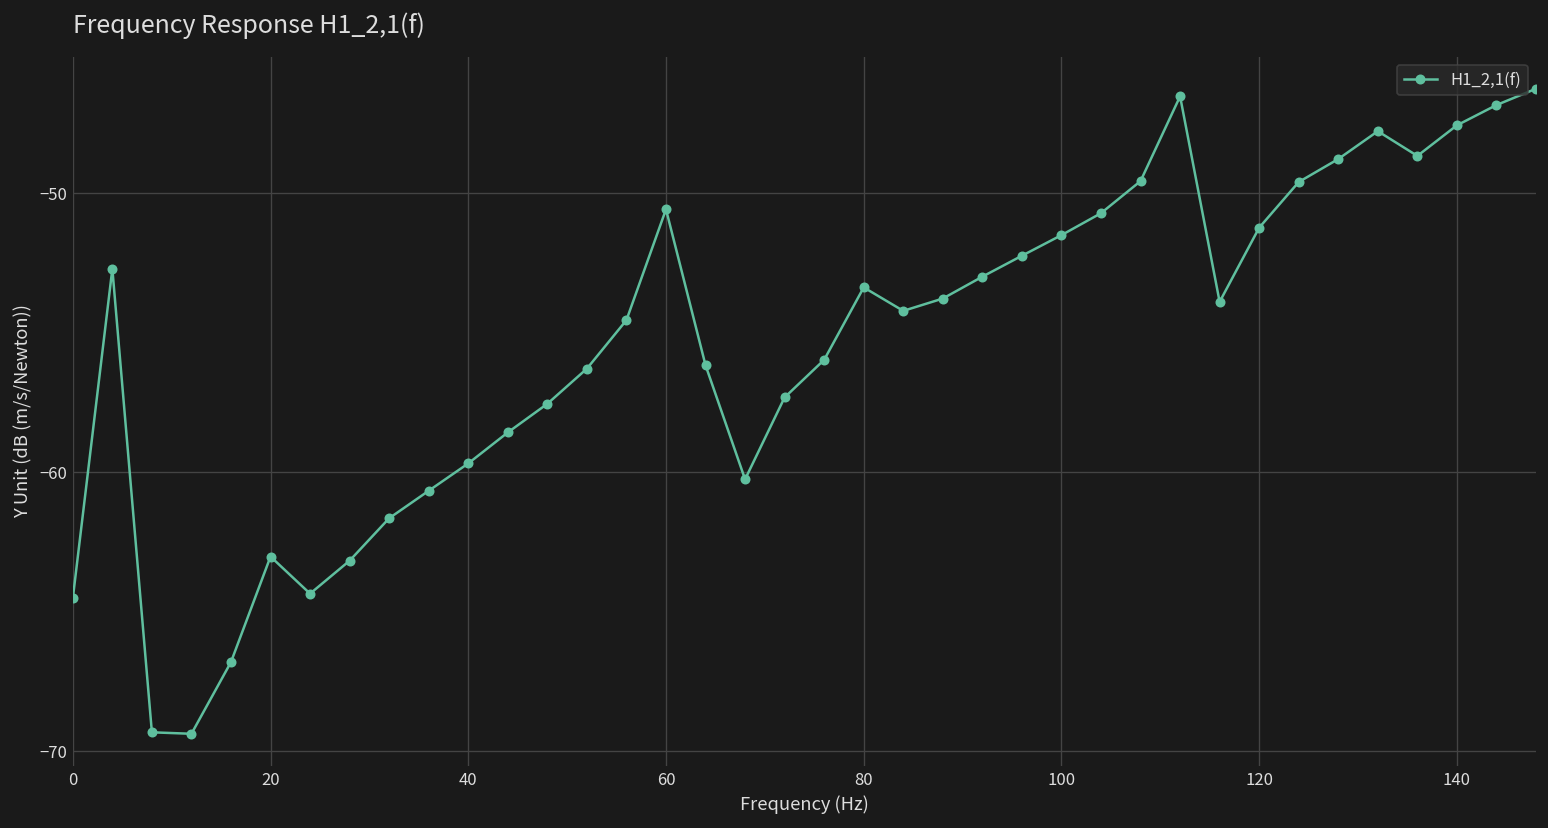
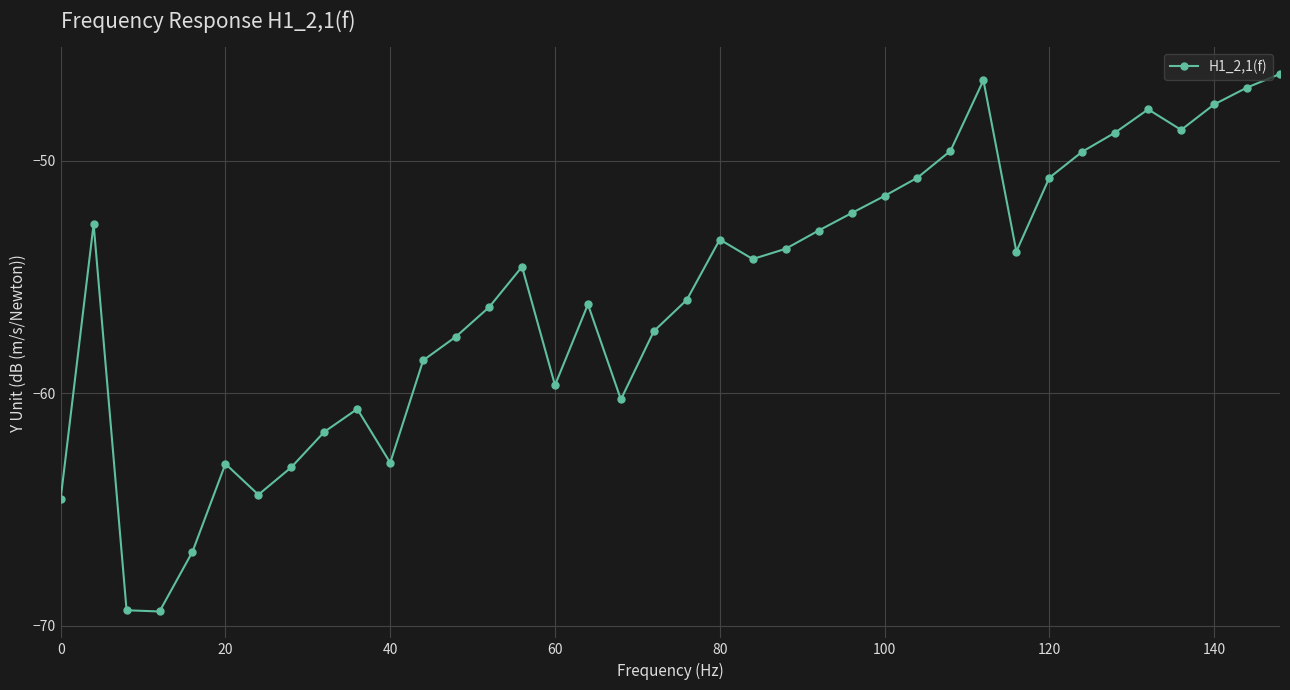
40: -59.7 -> -63.0
60: -50.6 -> -59.6
120: -51.2 -> -50.7
